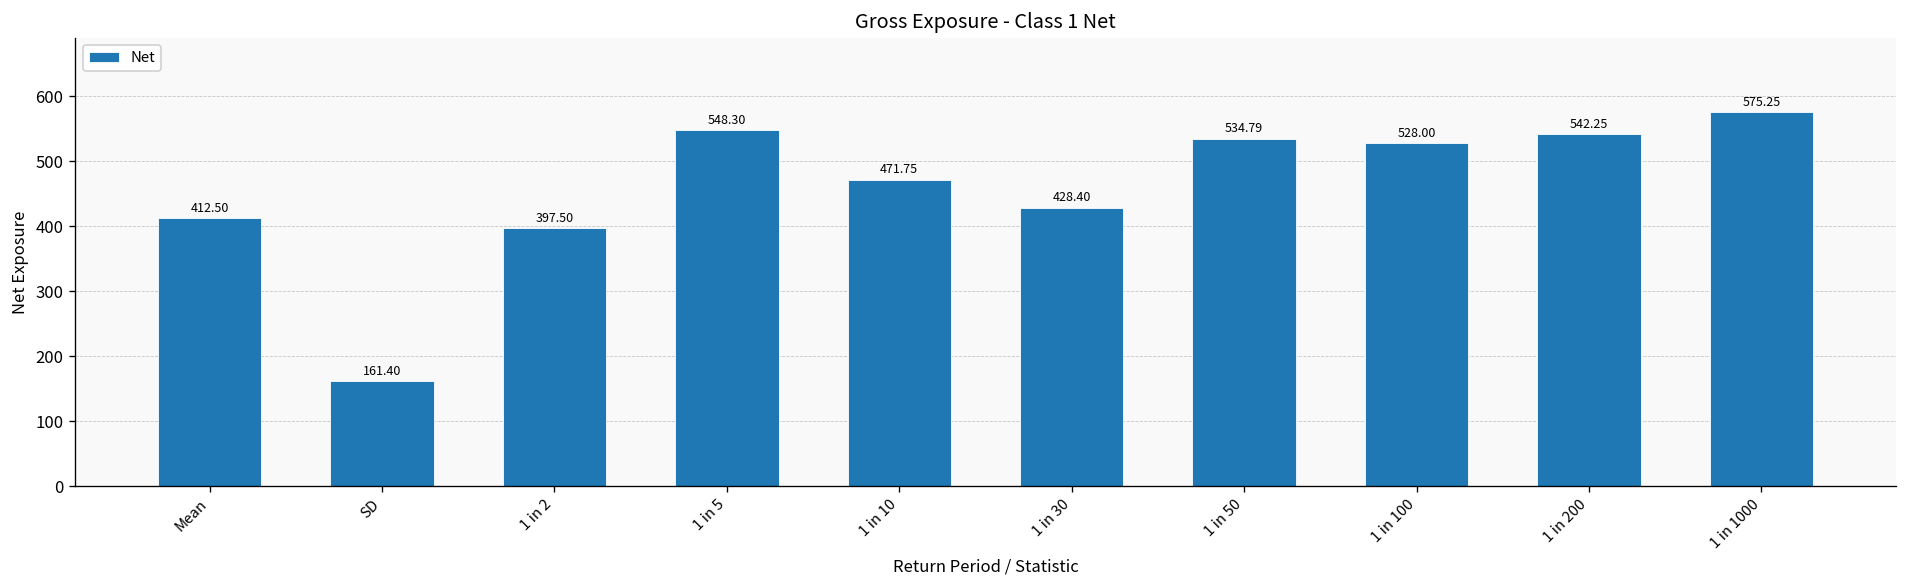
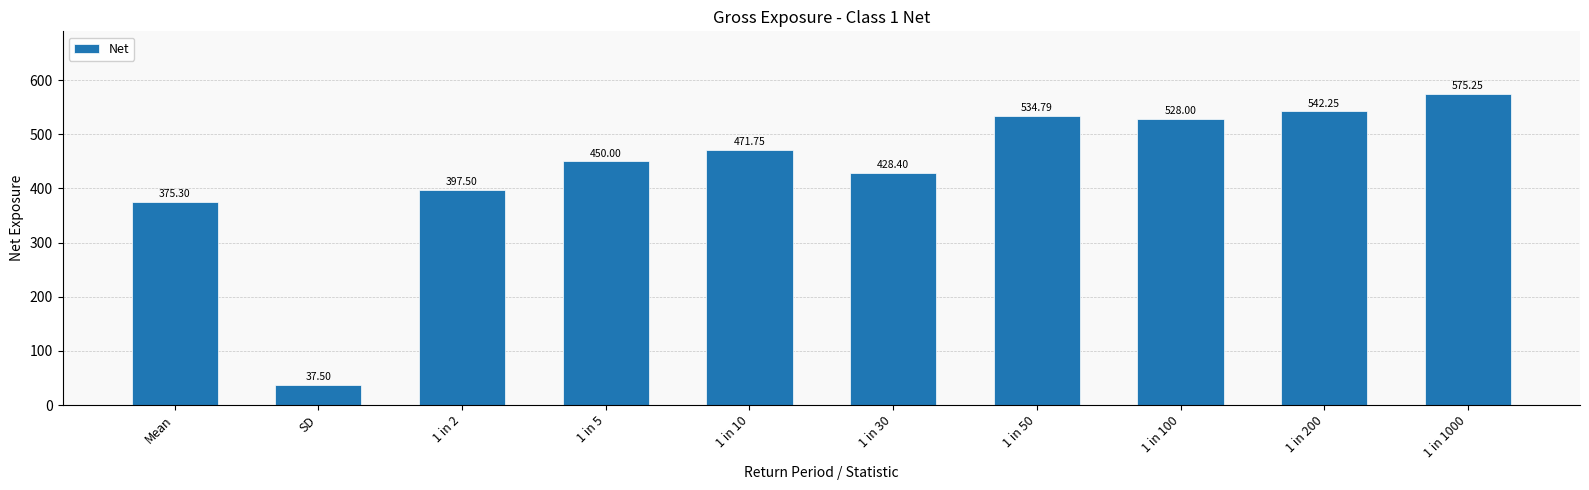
Mean: 412.50 -> 375.30
SD: 161.40 -> 37.50
1 in 5: 548.30 -> 450.00
